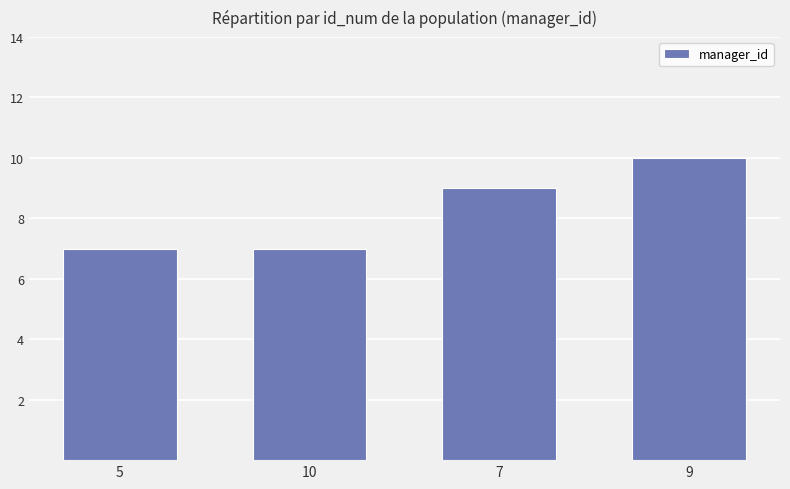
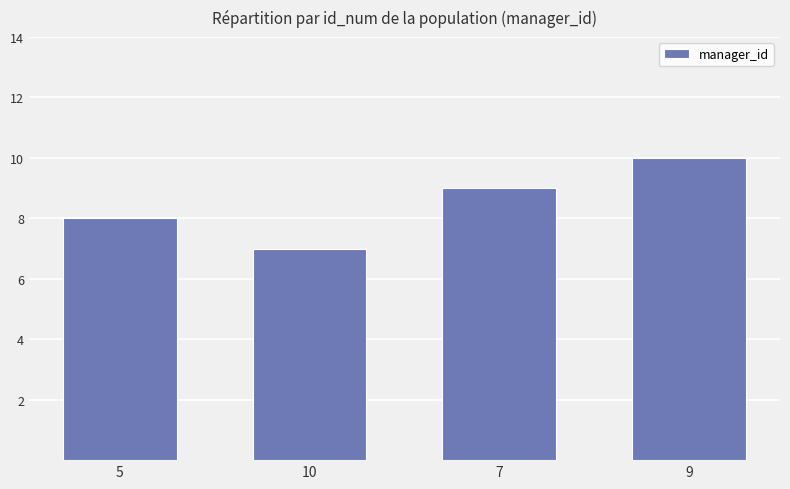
5: 7 -> 8
